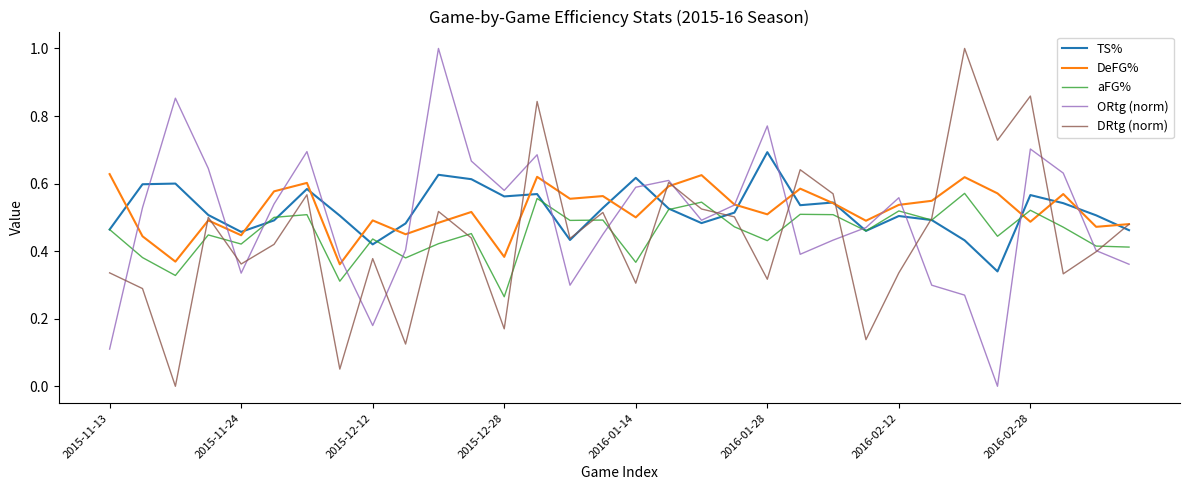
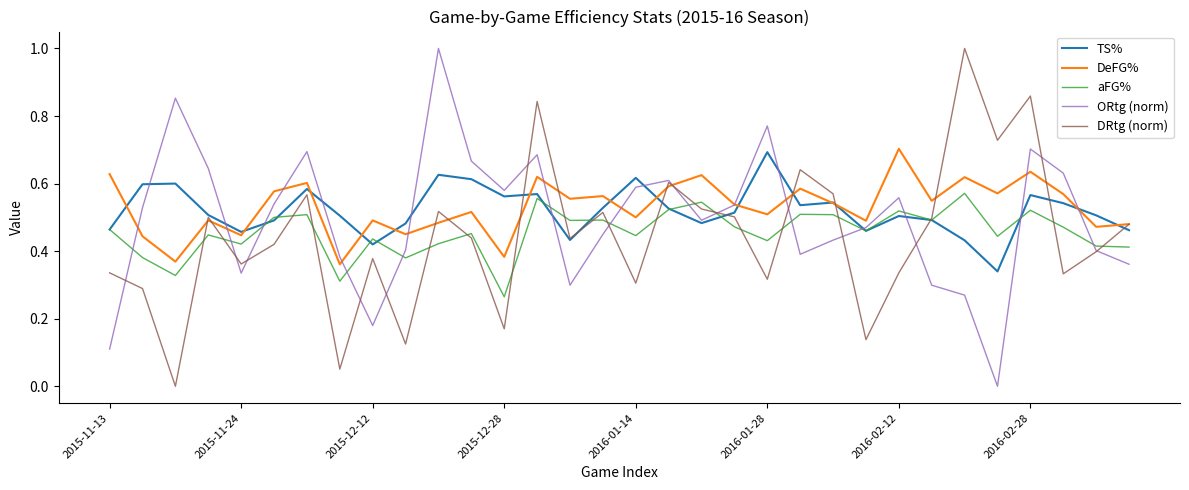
aFG%, 2016-01-14: 0.37 -> 0.45
DeFG%, 2016-02-12: 0.54 -> 0.70
DeFG%, 2016-02-28: 0.49 -> 0.64
